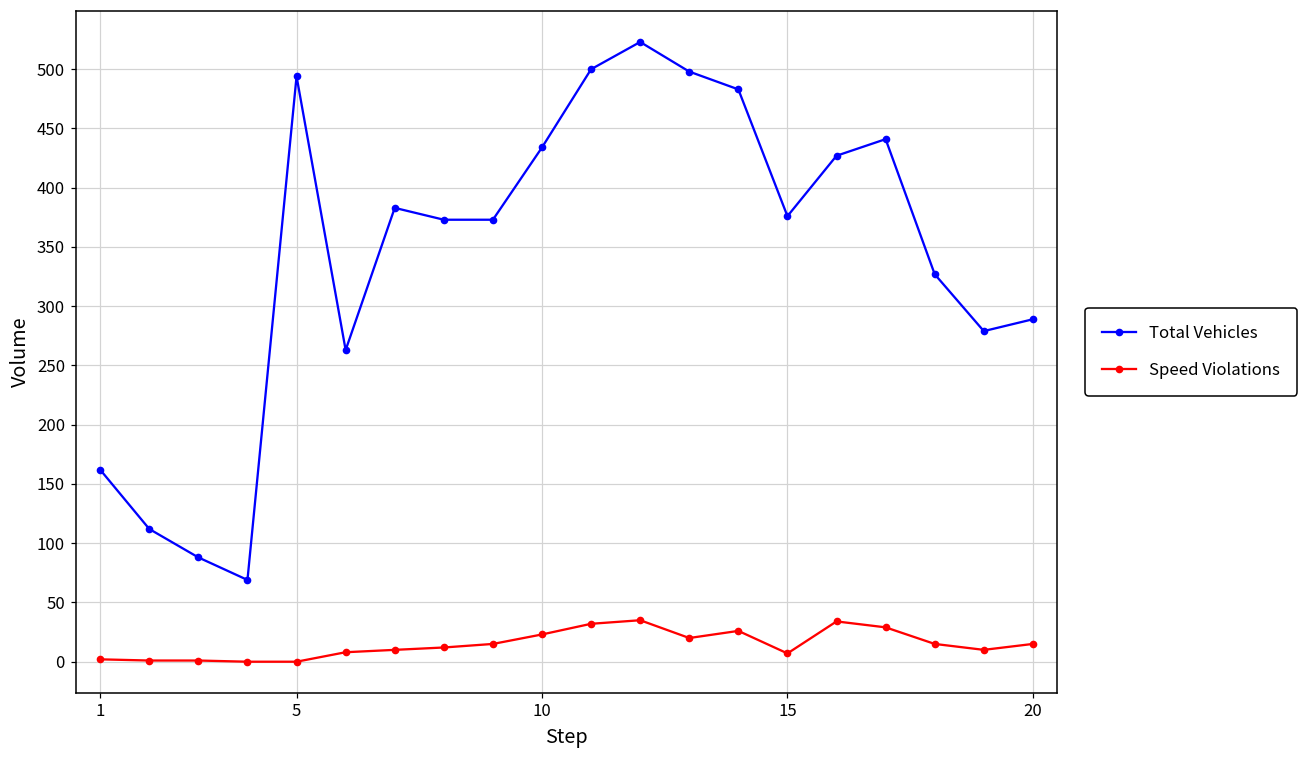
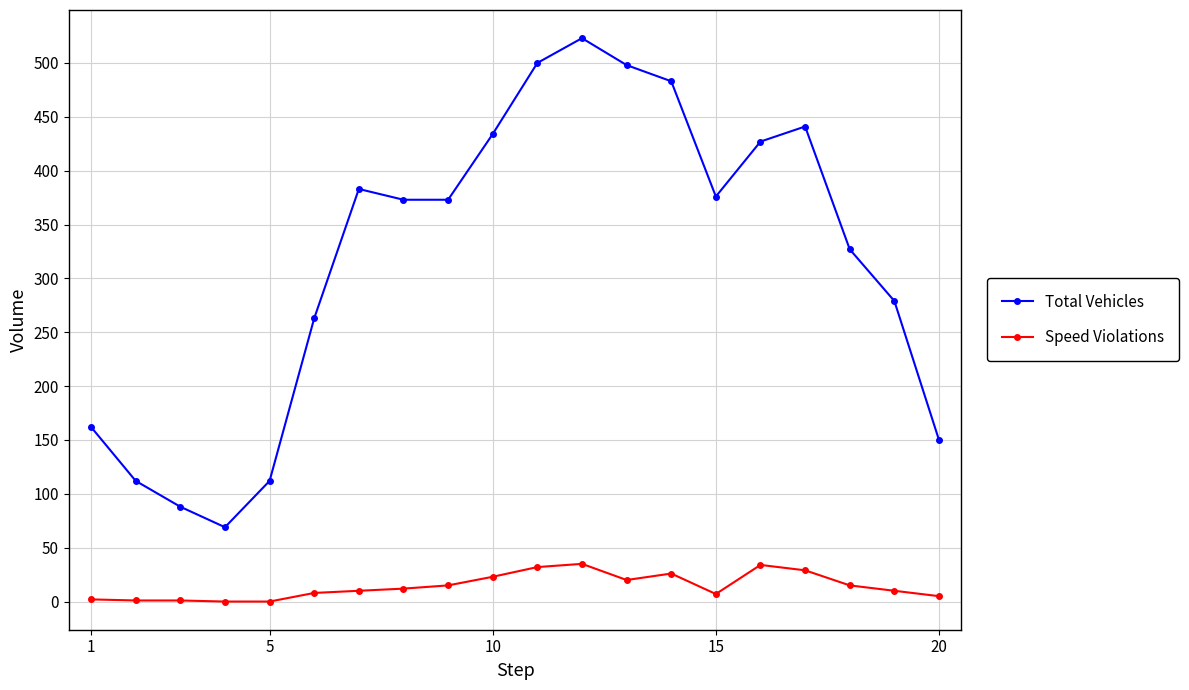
Total Vehicles, 5: 494 -> 112
Total Vehicles, 20: 289 -> 150
Speed Violations, 20: 15 -> 5
